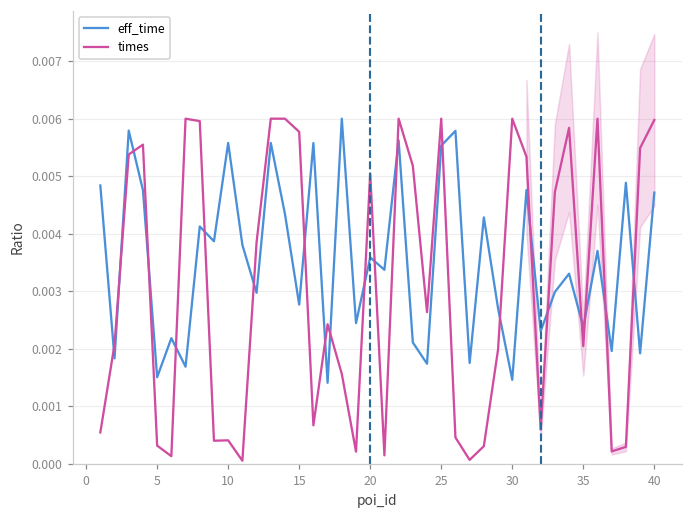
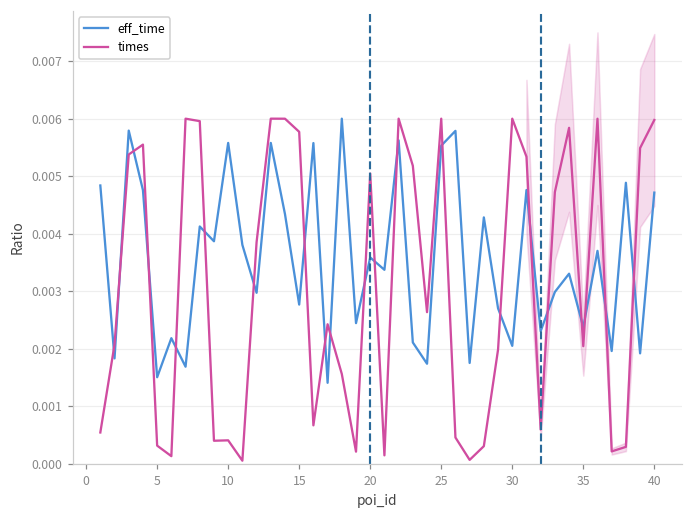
eff_time, 30: 0.0015 -> 0.0021
